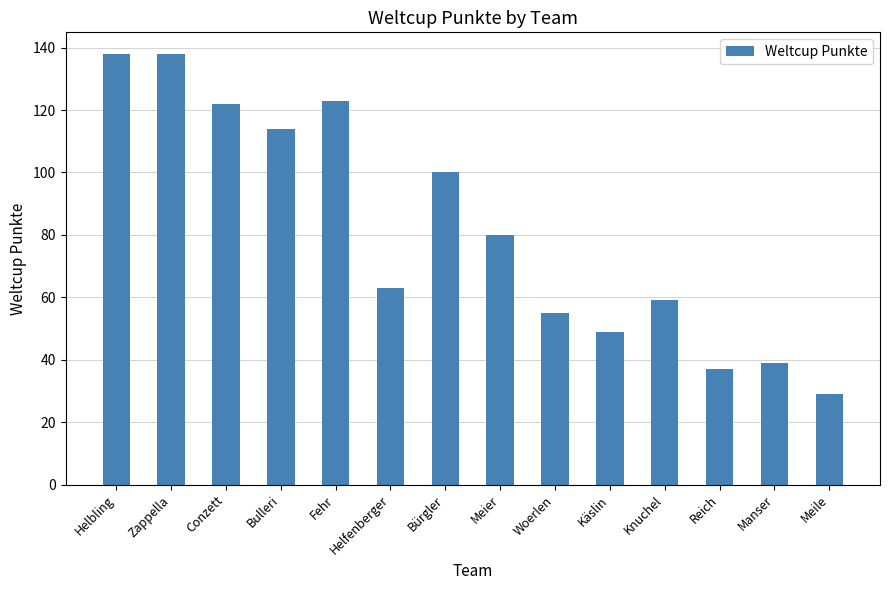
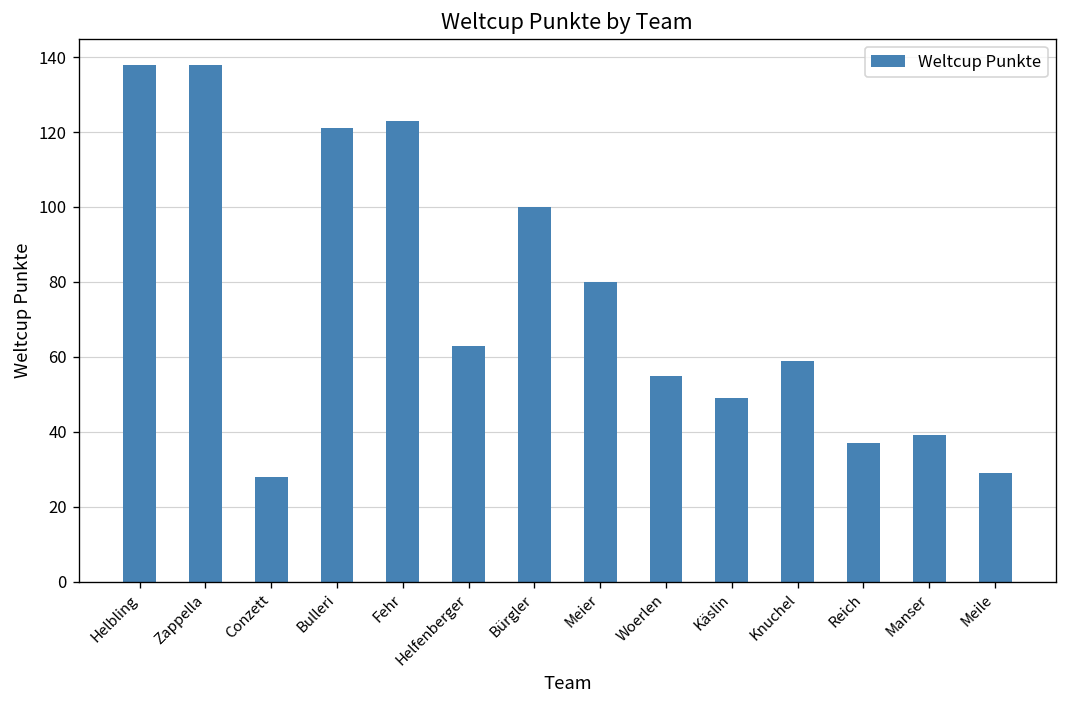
Conzett: 122 -> 28
Bulleri: 114 -> 121
